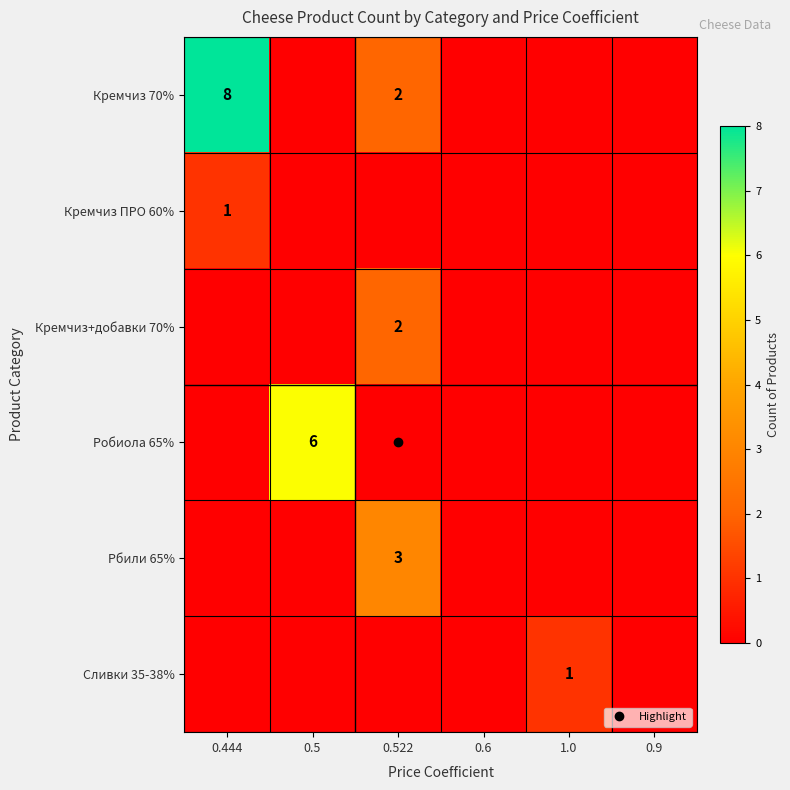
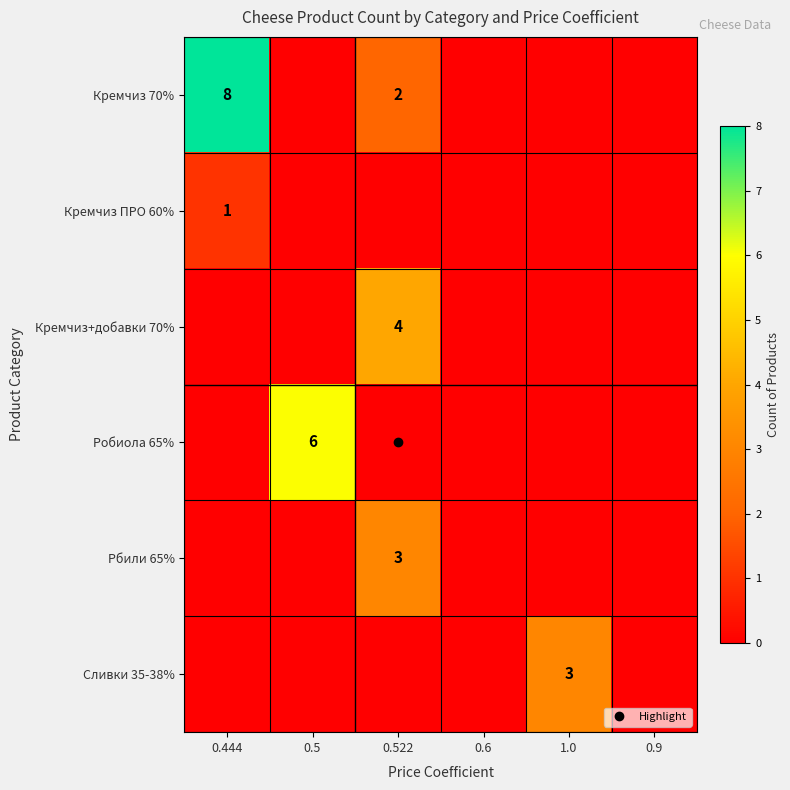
Кремчиз+добавки 70%, 0.522: 2 -> 4
Сливки 35-38%, 1.0: 1 -> 3
